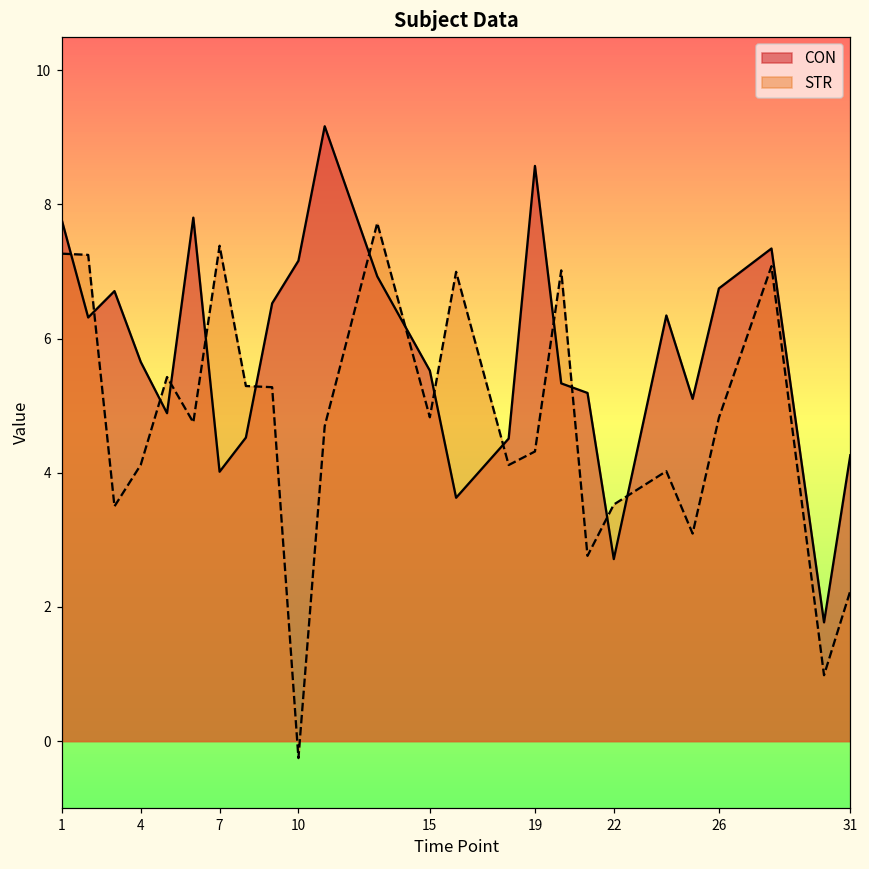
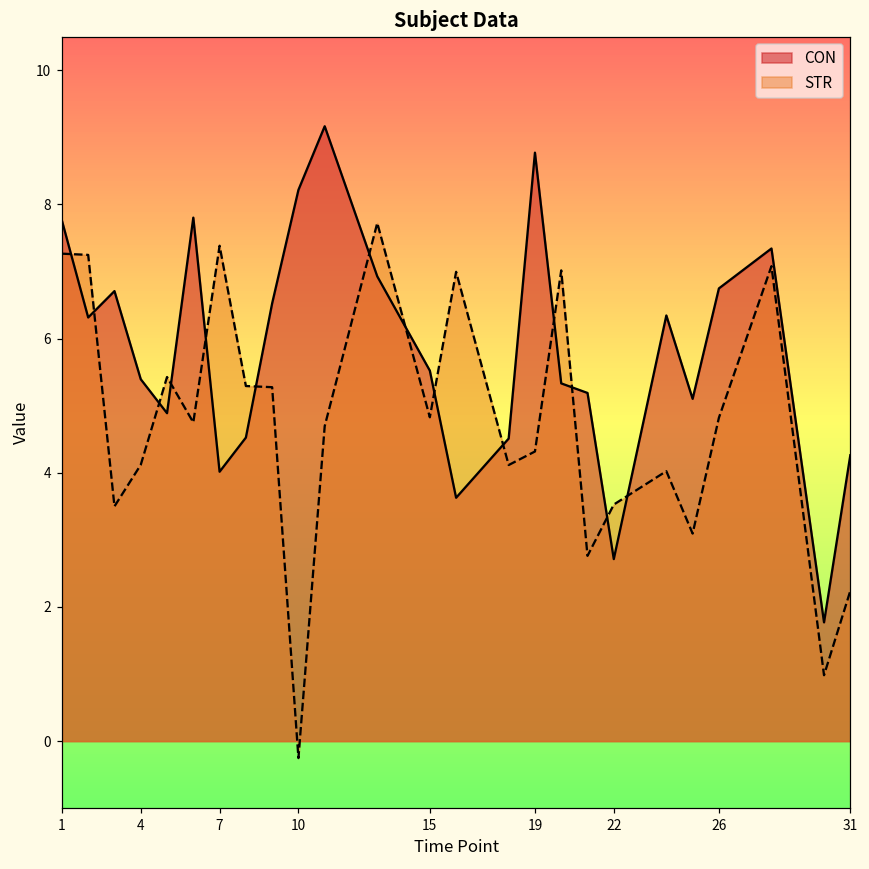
CON, 4: 5.7 -> 5.4
CON, 10: 7.2 -> 8.2
CON, 19: 8.6 -> 8.8
